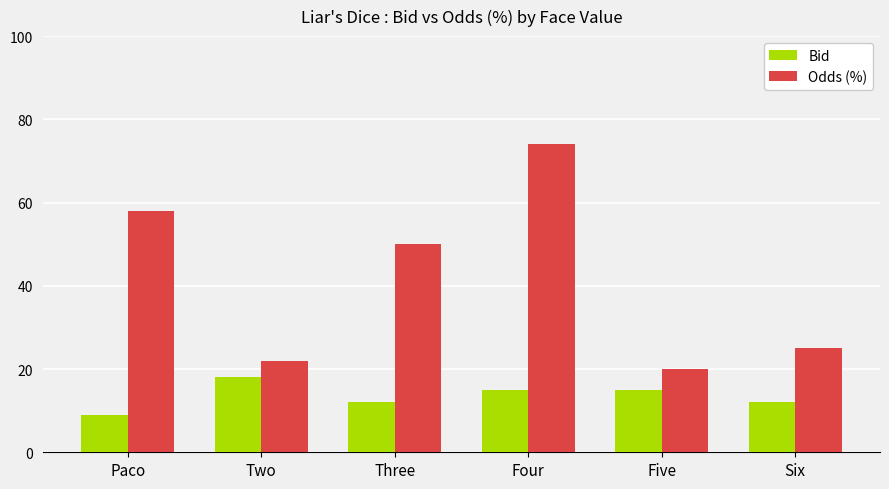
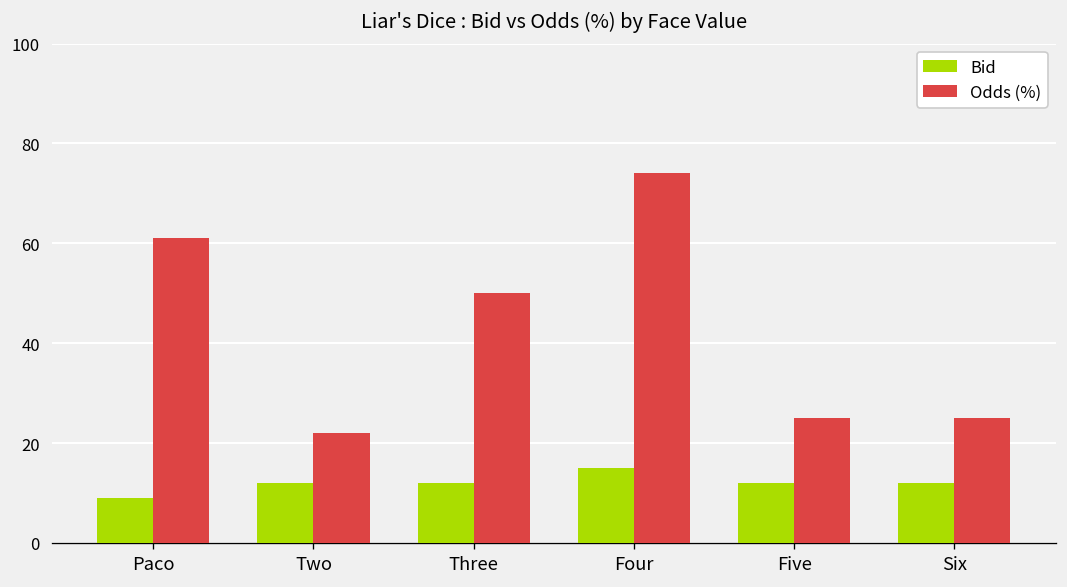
Odds (%), Paco: 58 -> 61
Bid, Two: 18 -> 12
Bid, Five: 15 -> 12
Odds (%), Five: 20 -> 25
